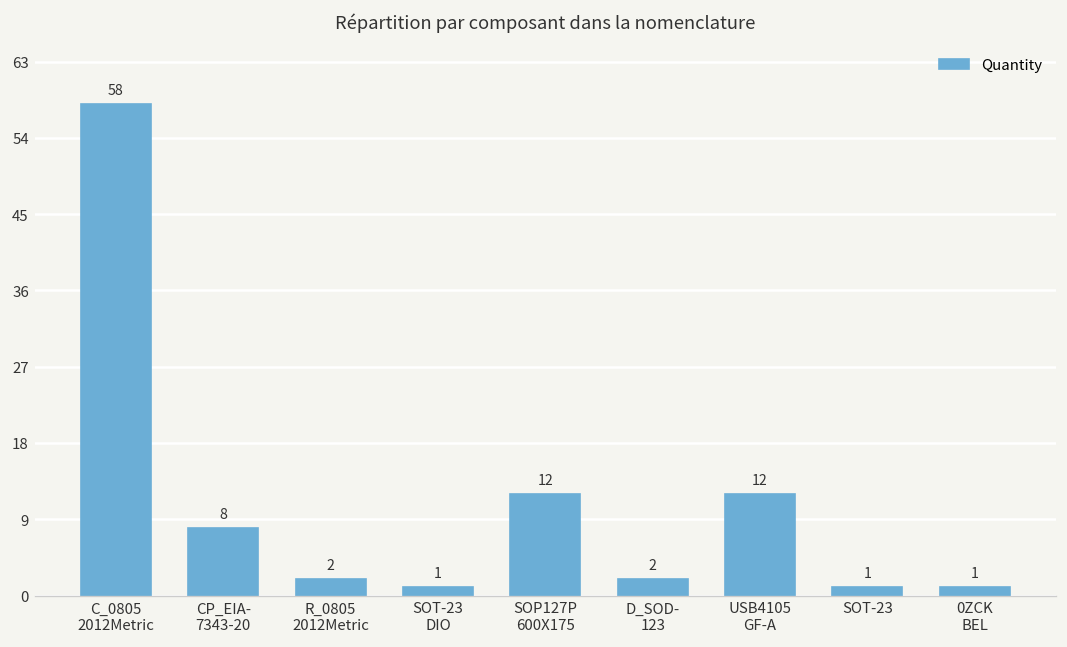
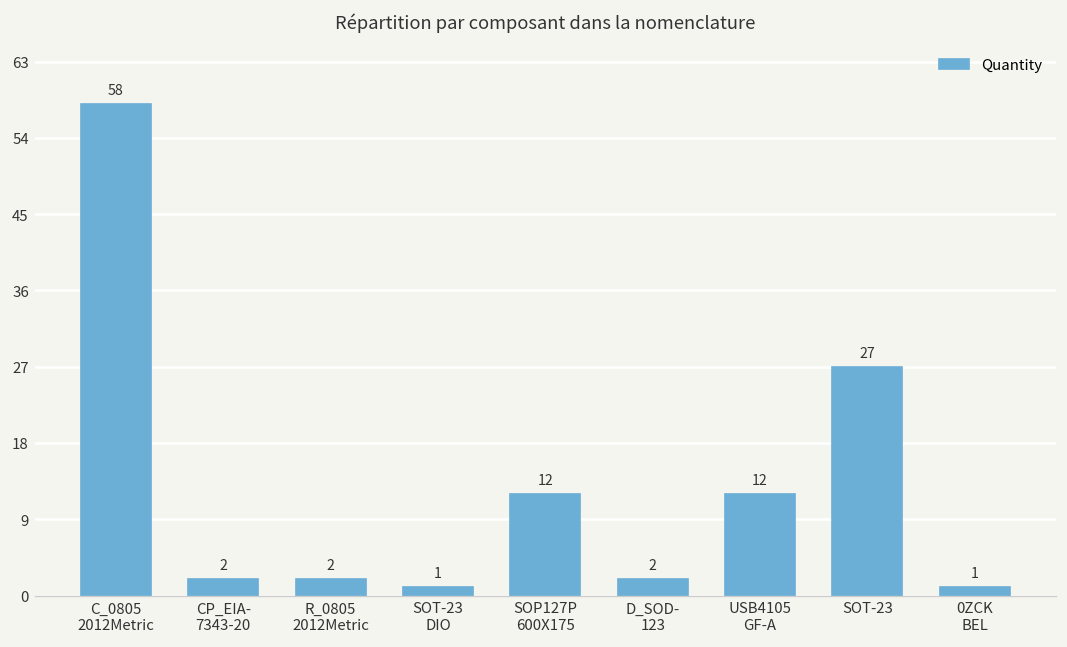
CP_EIA- 7343-20: 8 -> 2
SOT-23: 1 -> 27
